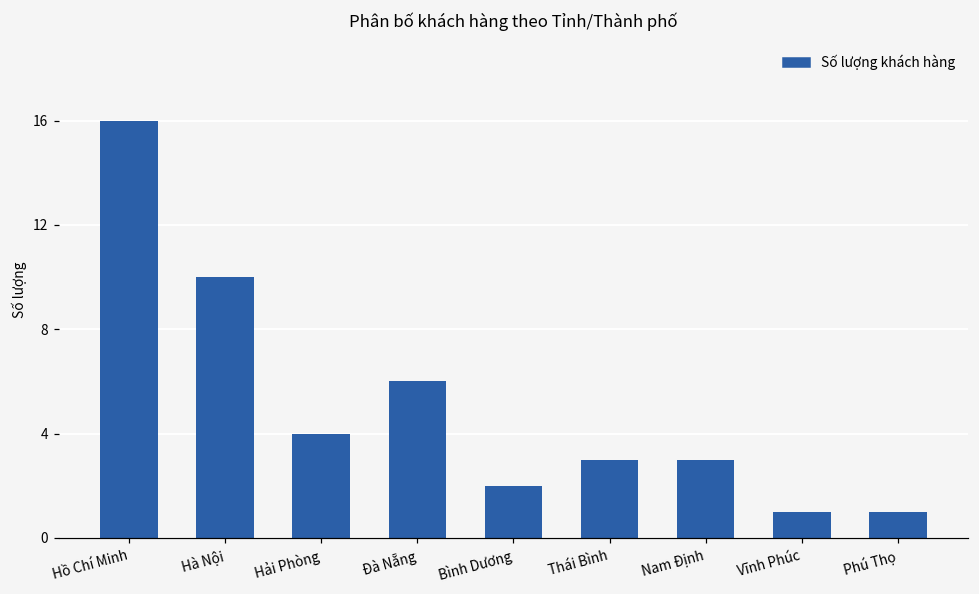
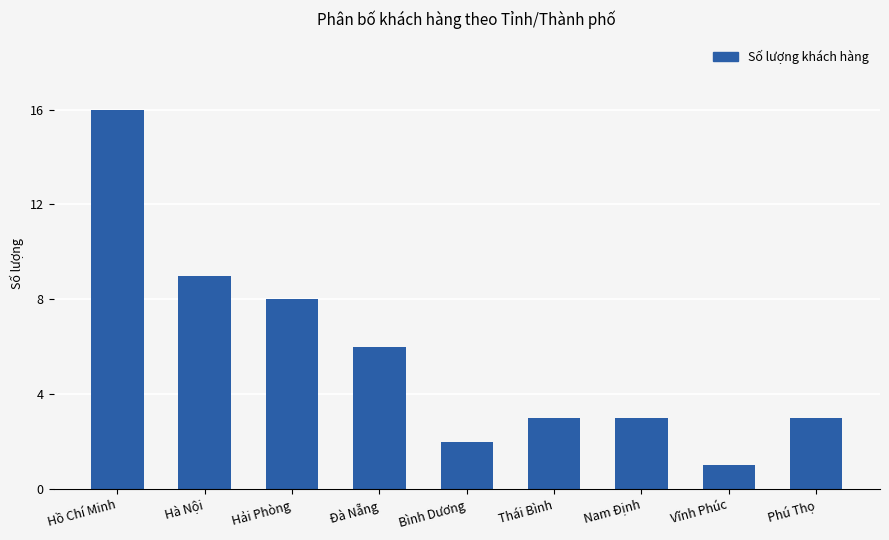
Hà Nội: 10 -> 9
Hải Phòng: 4 -> 8
Phú Thọ: 1 -> 3
